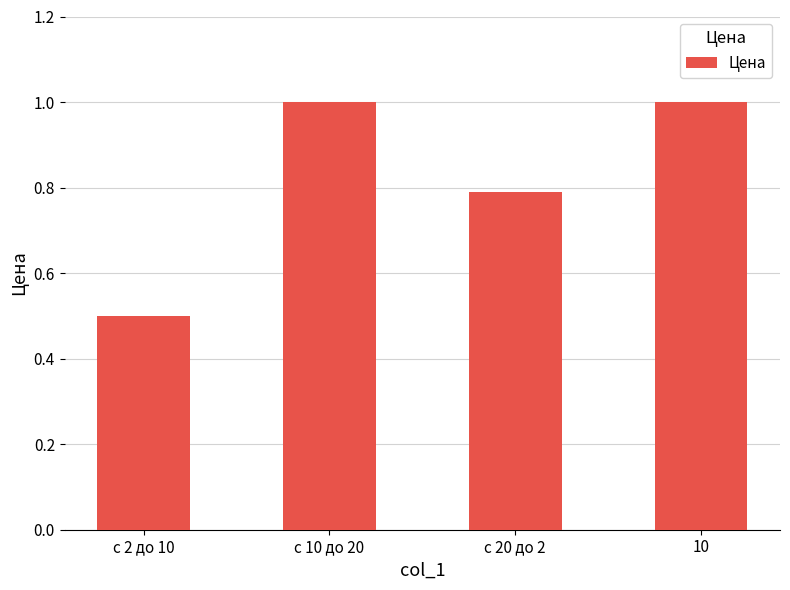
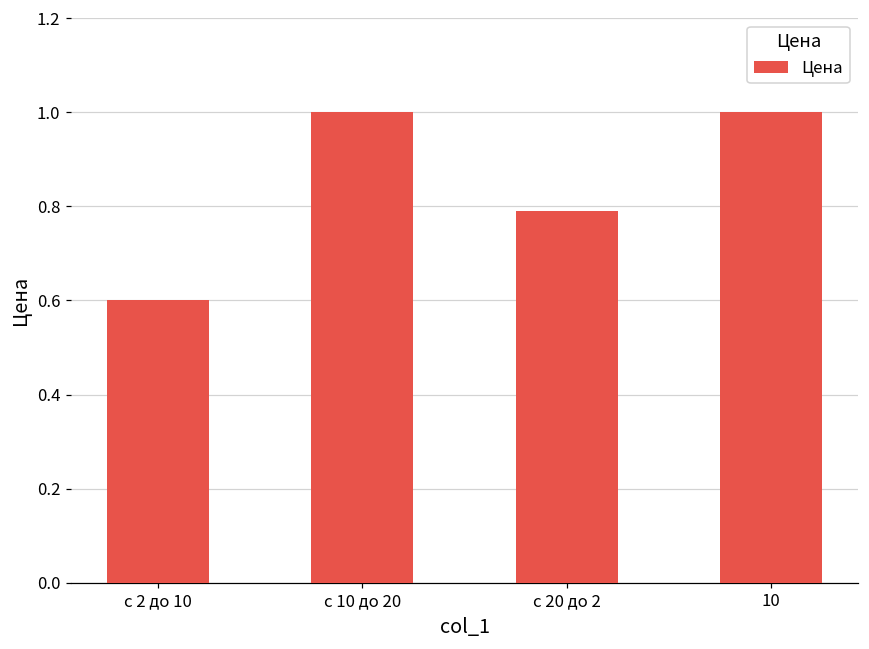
с 2 до 10: 0.5 -> 0.6
